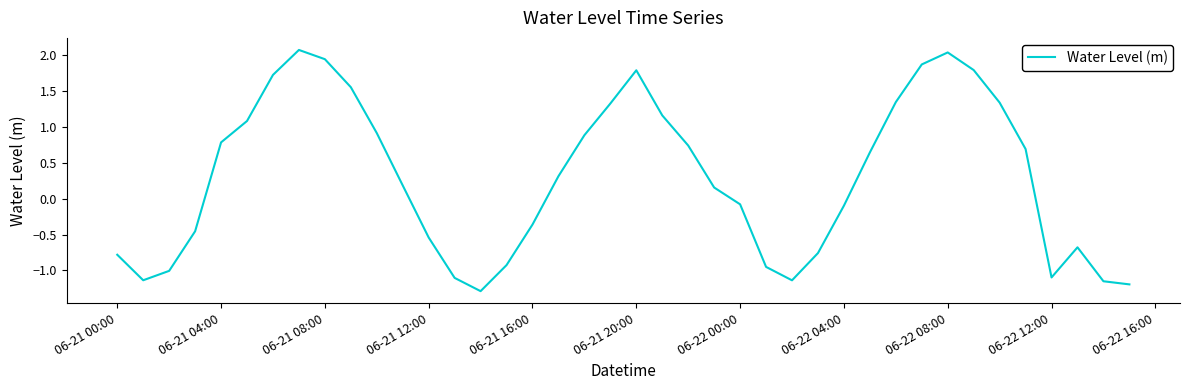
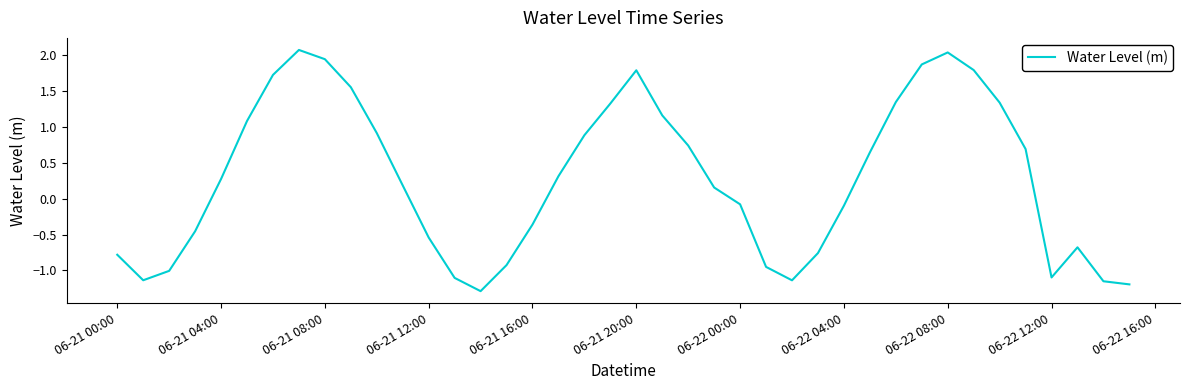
06-21 04:00: 0.8 -> 0.3
